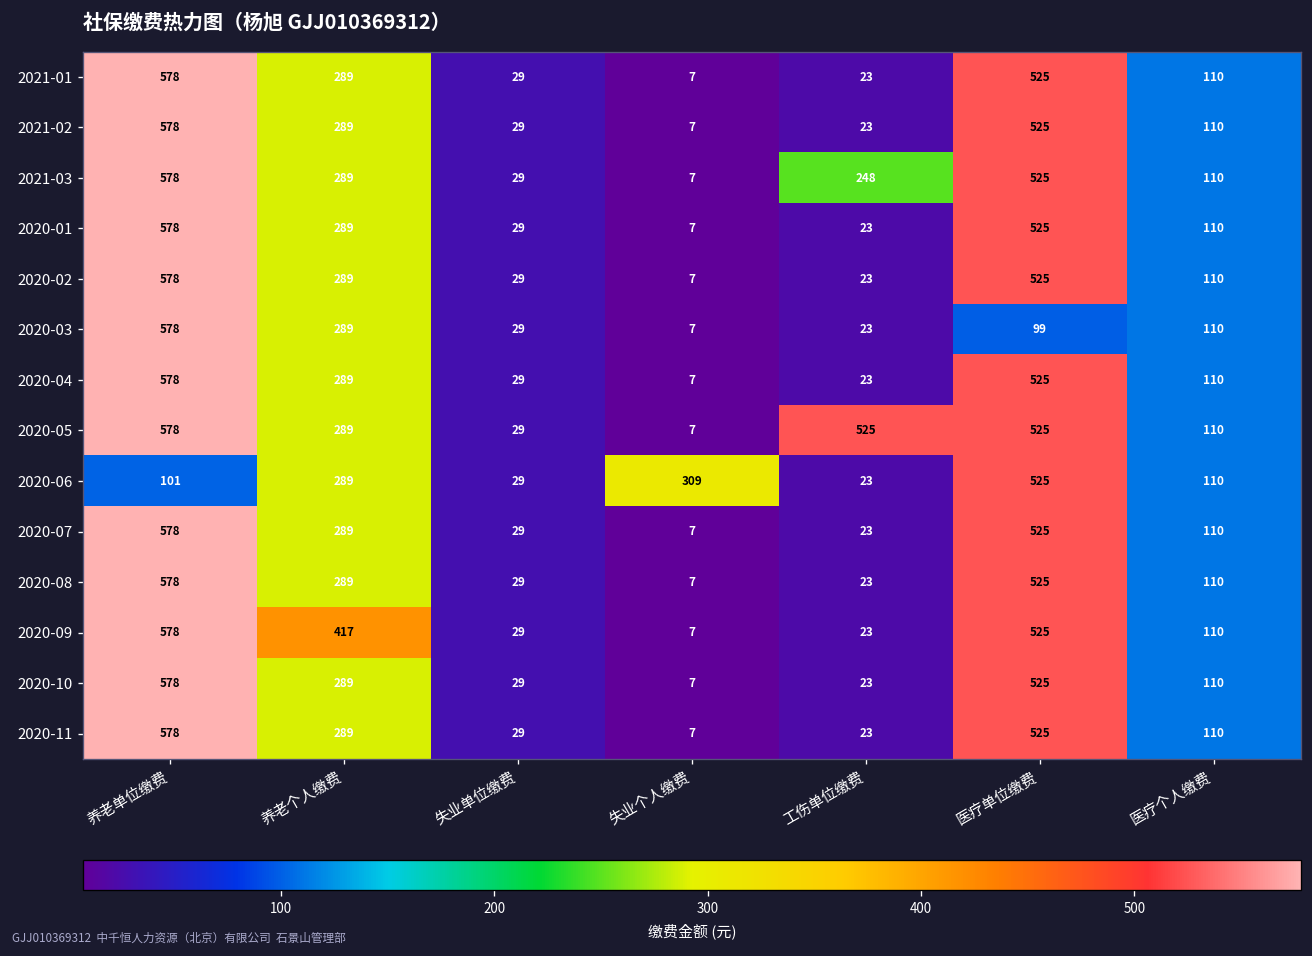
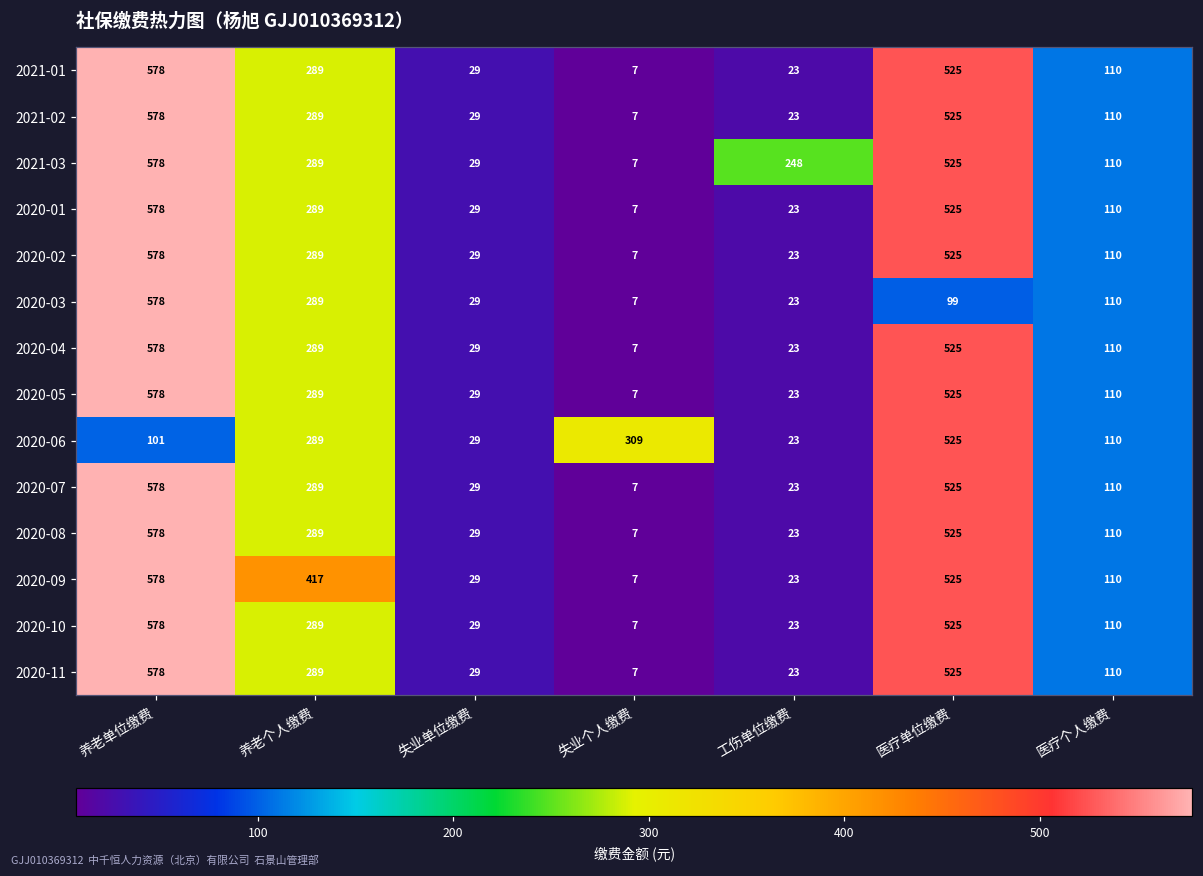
2020-05, 工伤单位缴费: 525 -> 23
